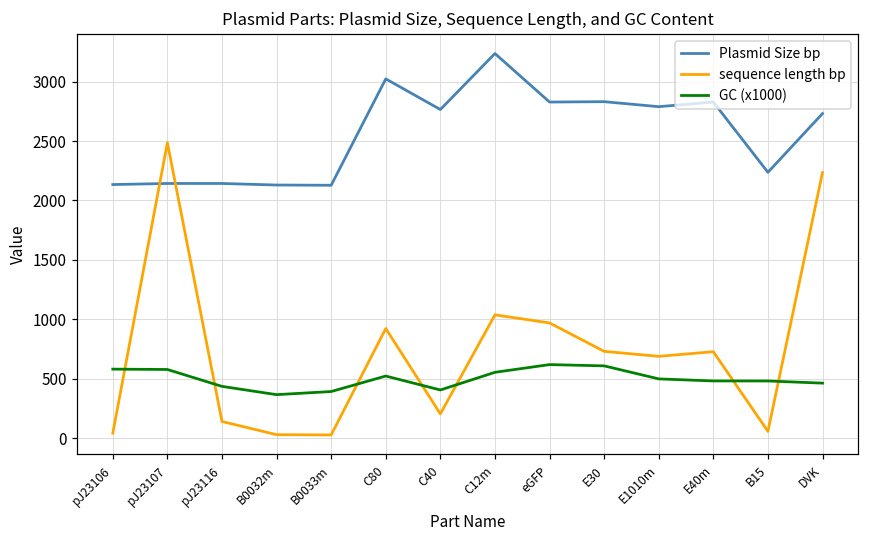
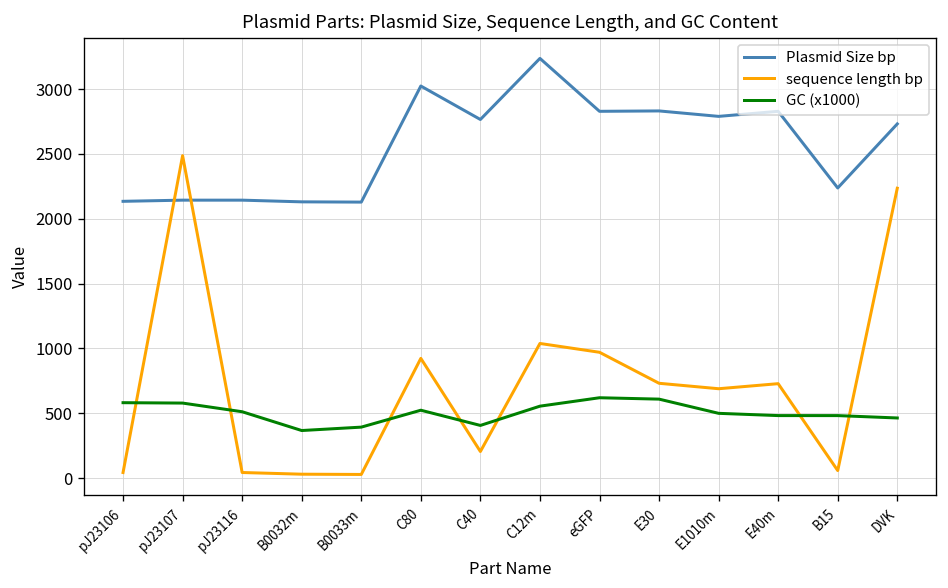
sequence length bp, pJ23116: 140 -> 40
GC (x1000), pJ23116: 440 -> 510
